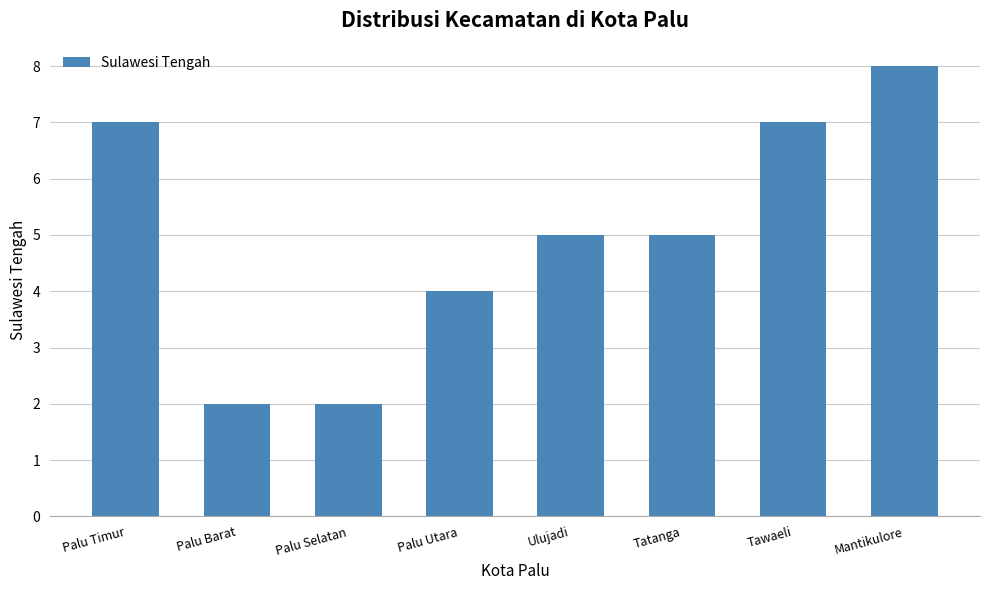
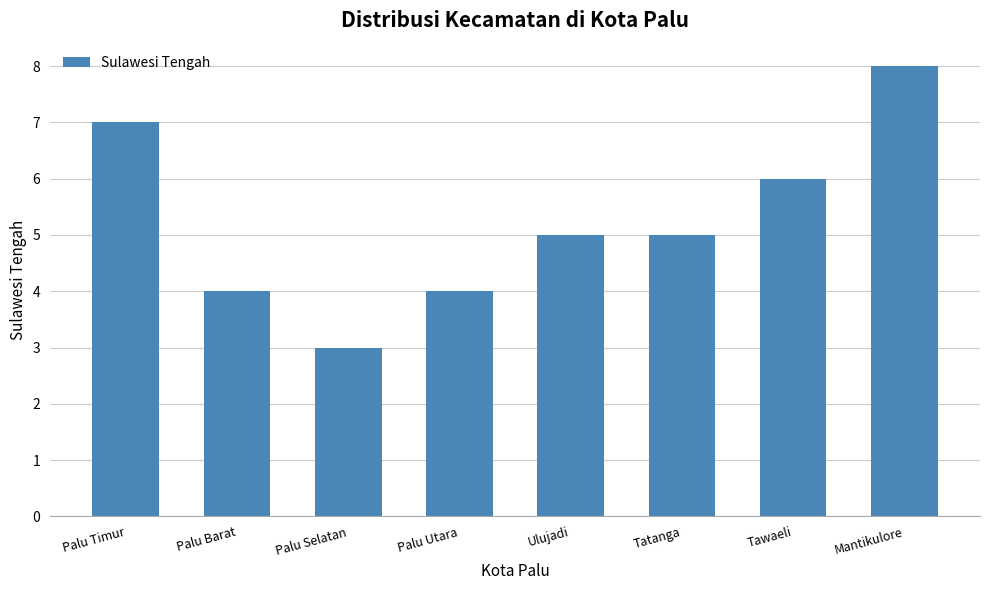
Palu Barat: 2 -> 4
Palu Selatan: 2 -> 3
Tawaeli: 7 -> 6
